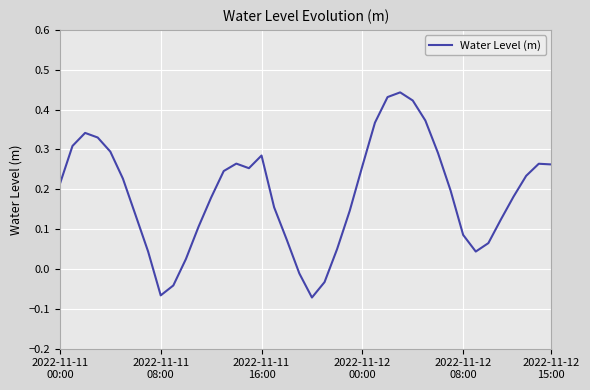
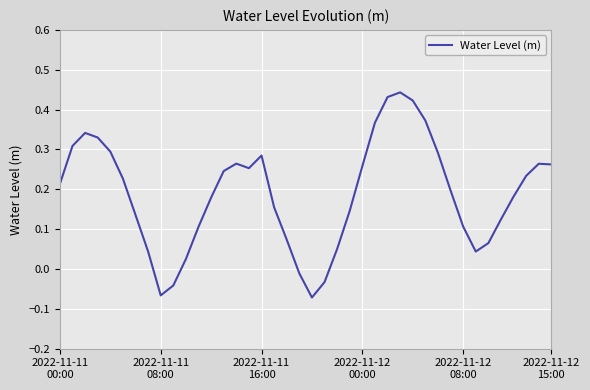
2022-11-12 08:00: 0.09 -> 0.11
